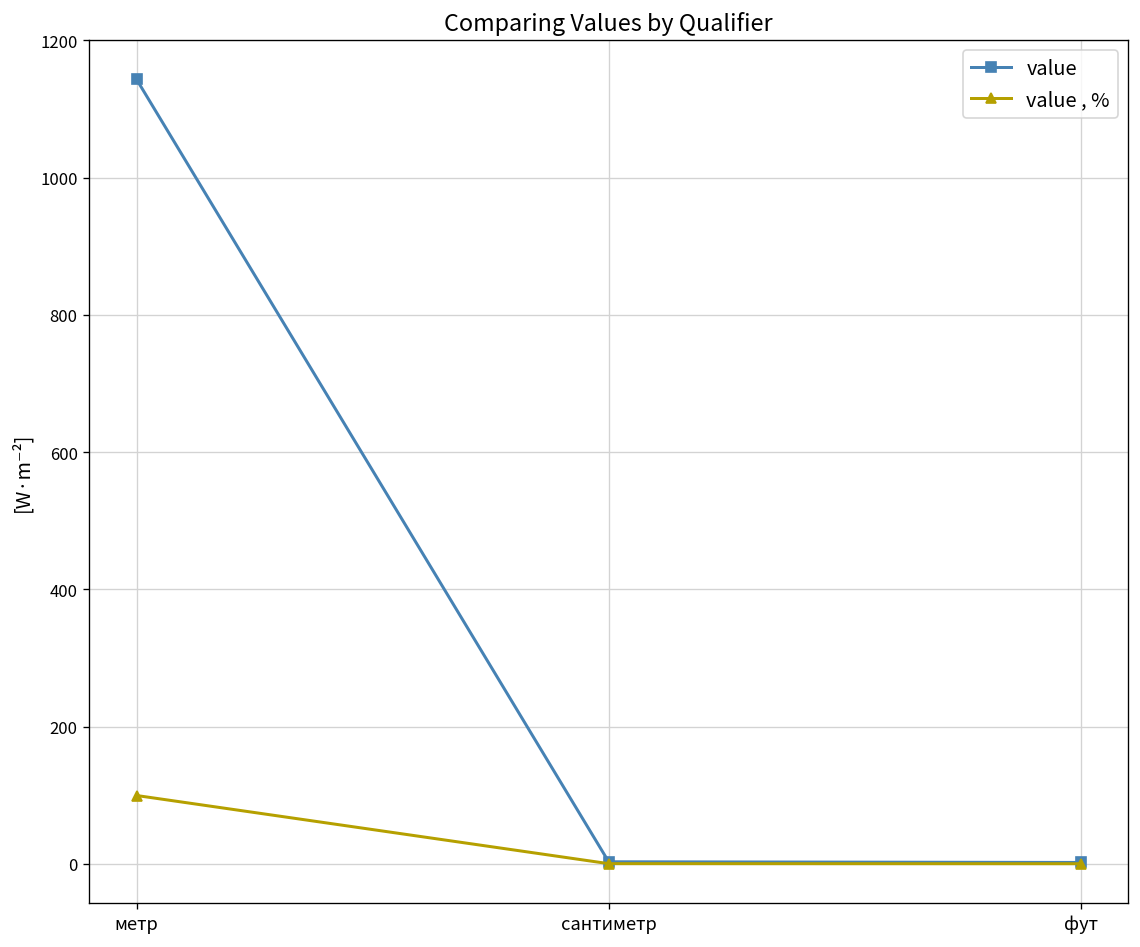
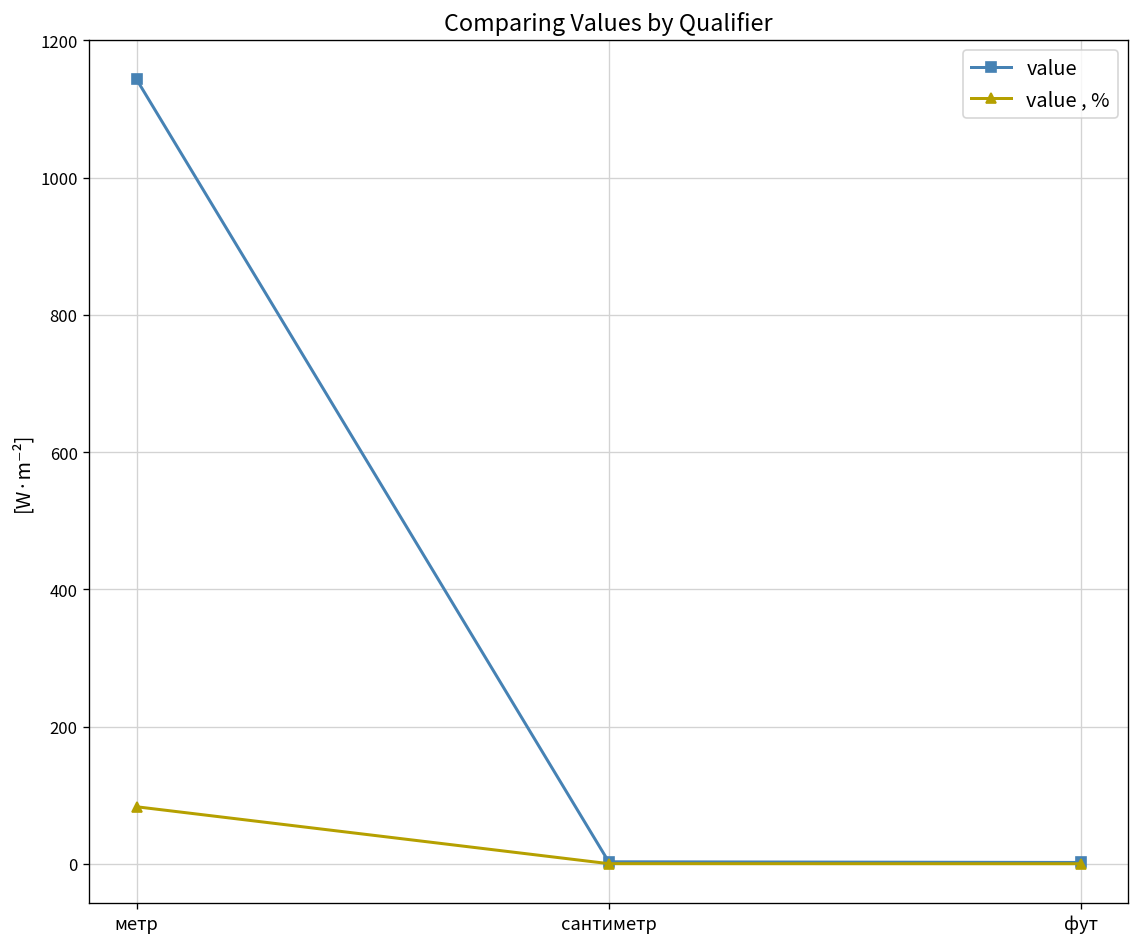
value , %, метр: 100 -> 80
